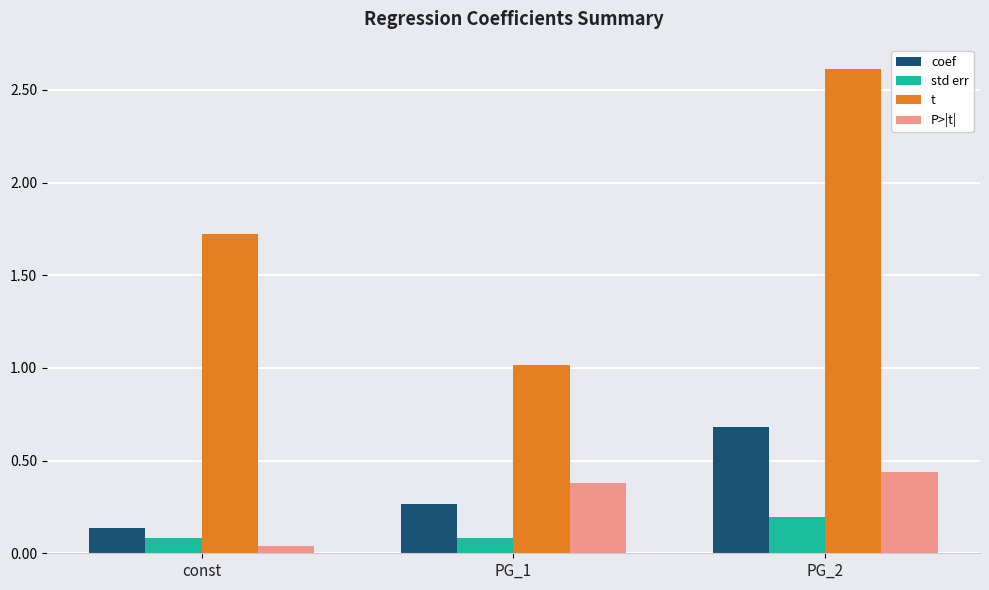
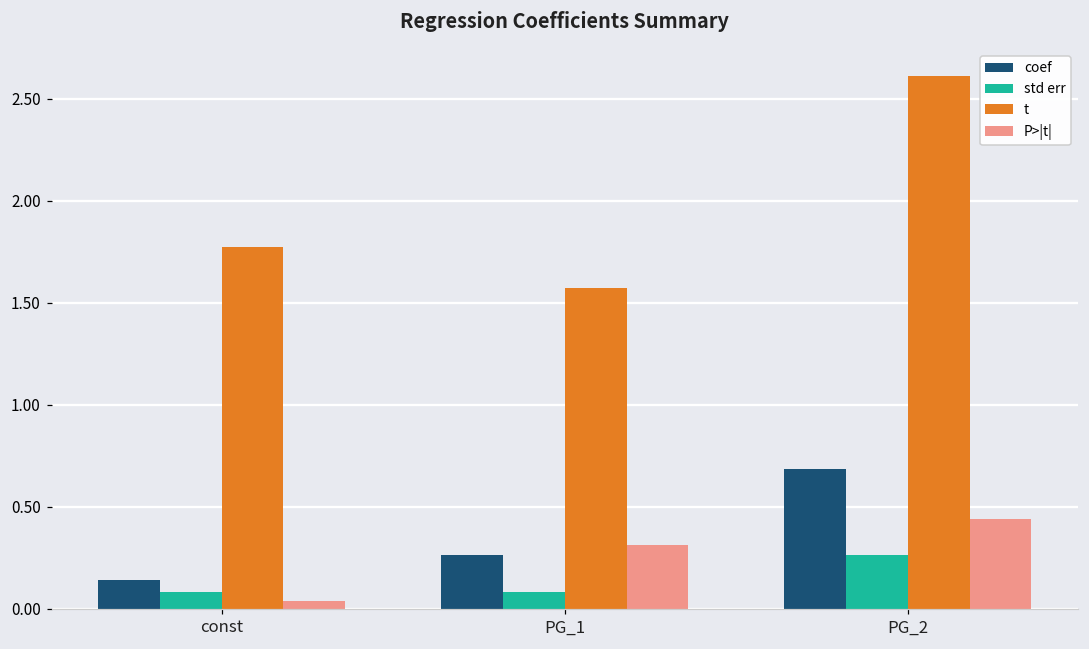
t, const: 1.72 -> 1.77
t, PG_1: 1.02 -> 1.57
P>|t|, PG_1: 0.38 -> 0.31
std err, PG_2: 0.20 -> 0.26
